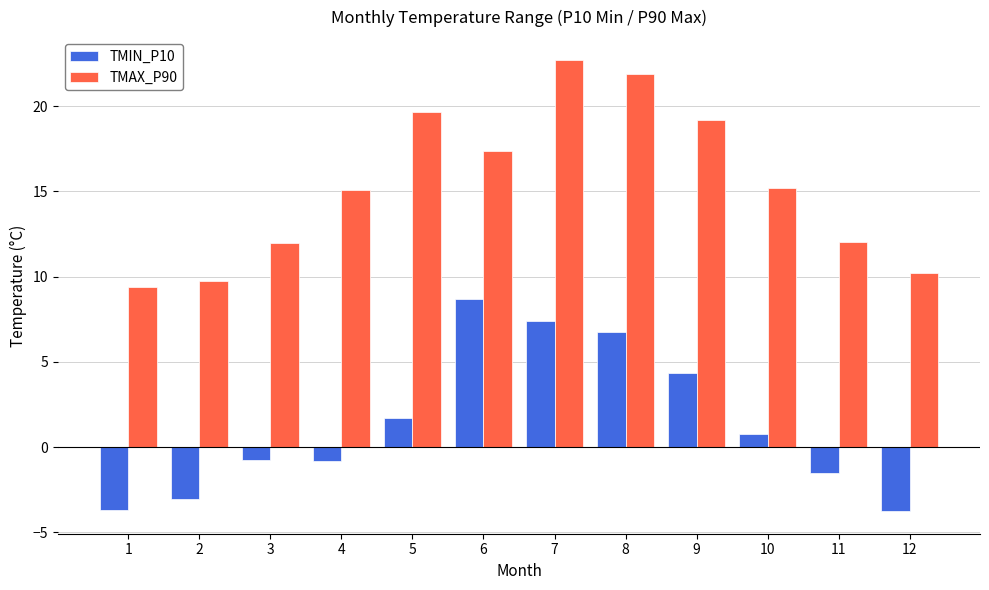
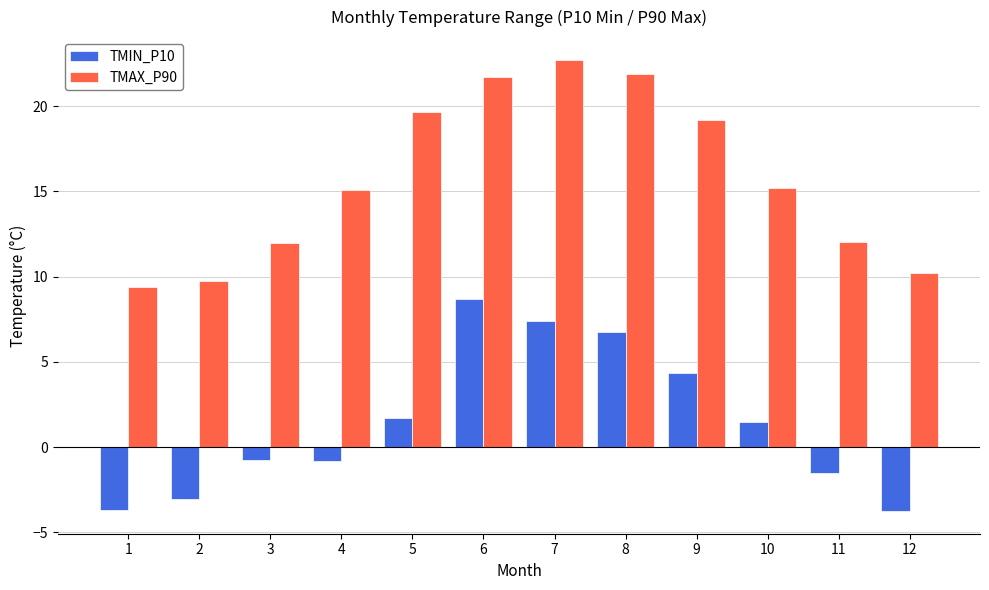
TMAX_P90, 6: 17.4 -> 21.7
TMIN_P10, 10: 0.7 -> 1.5
